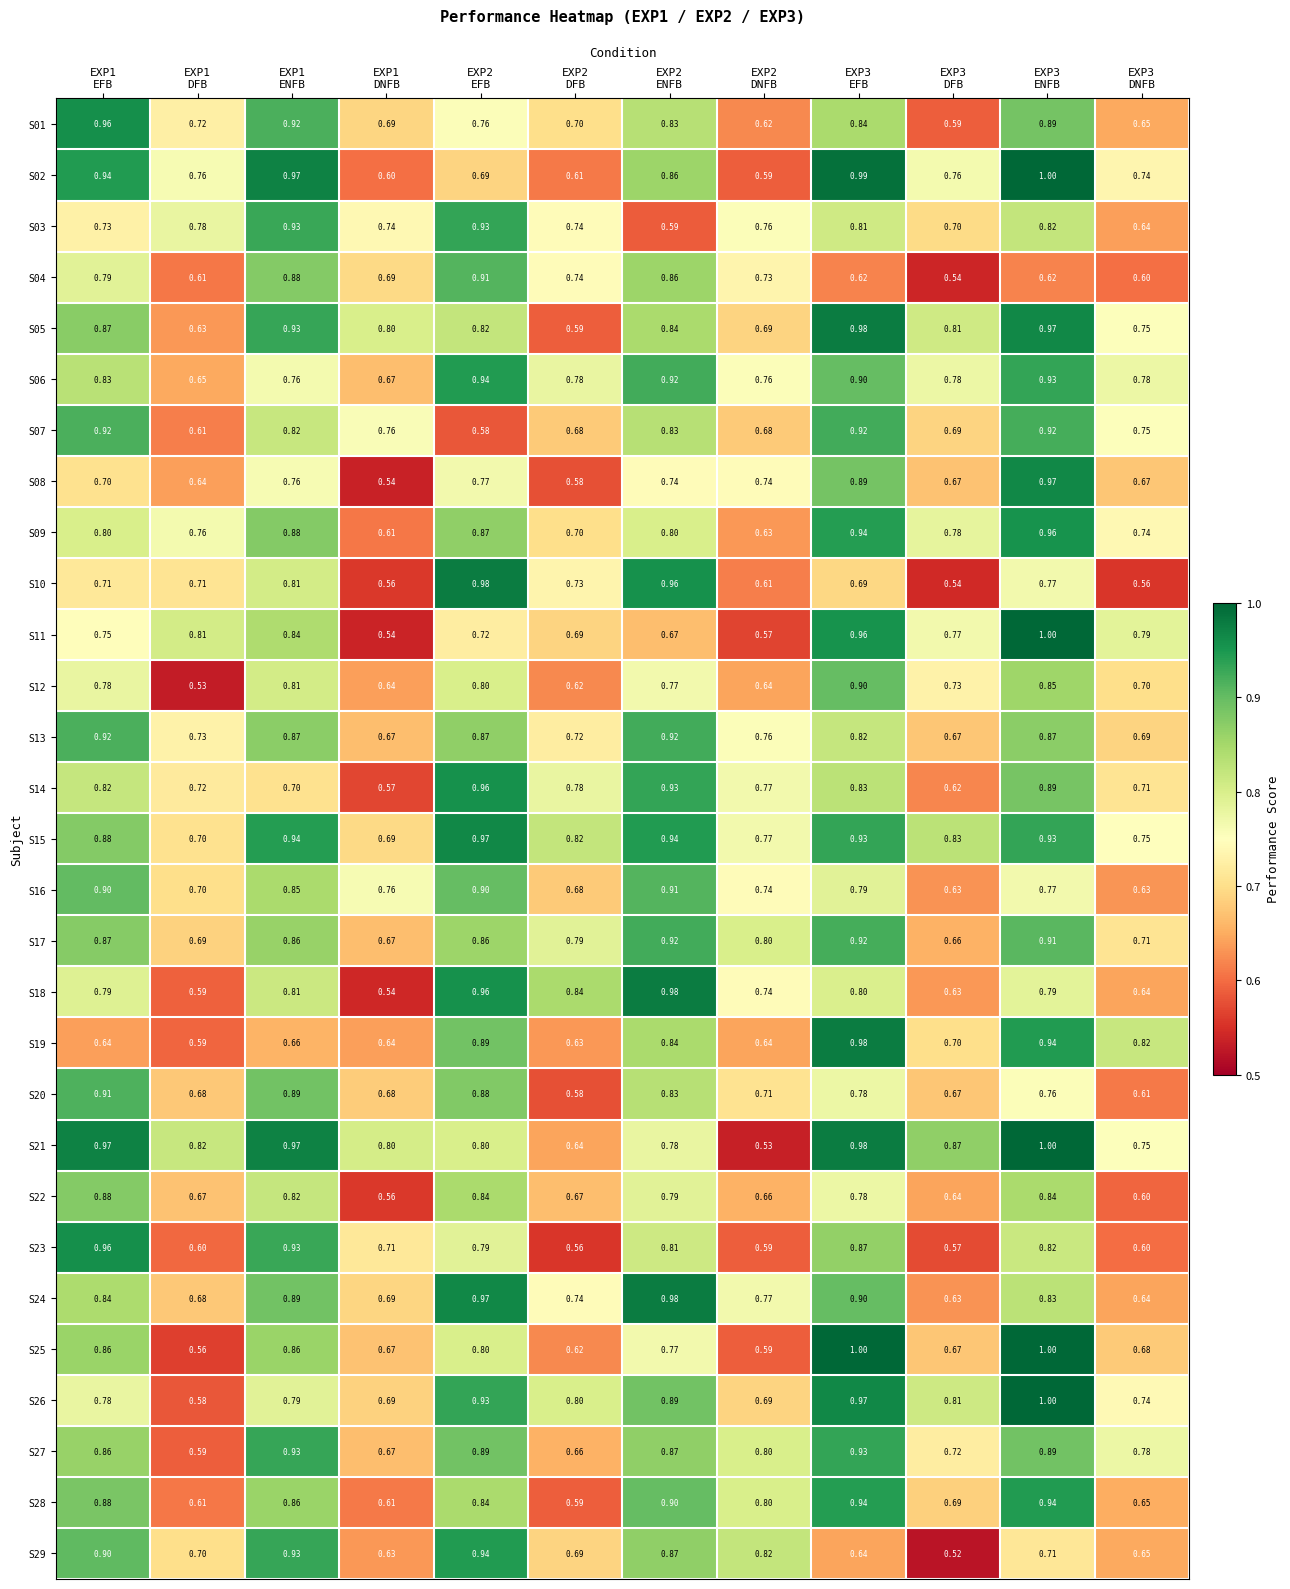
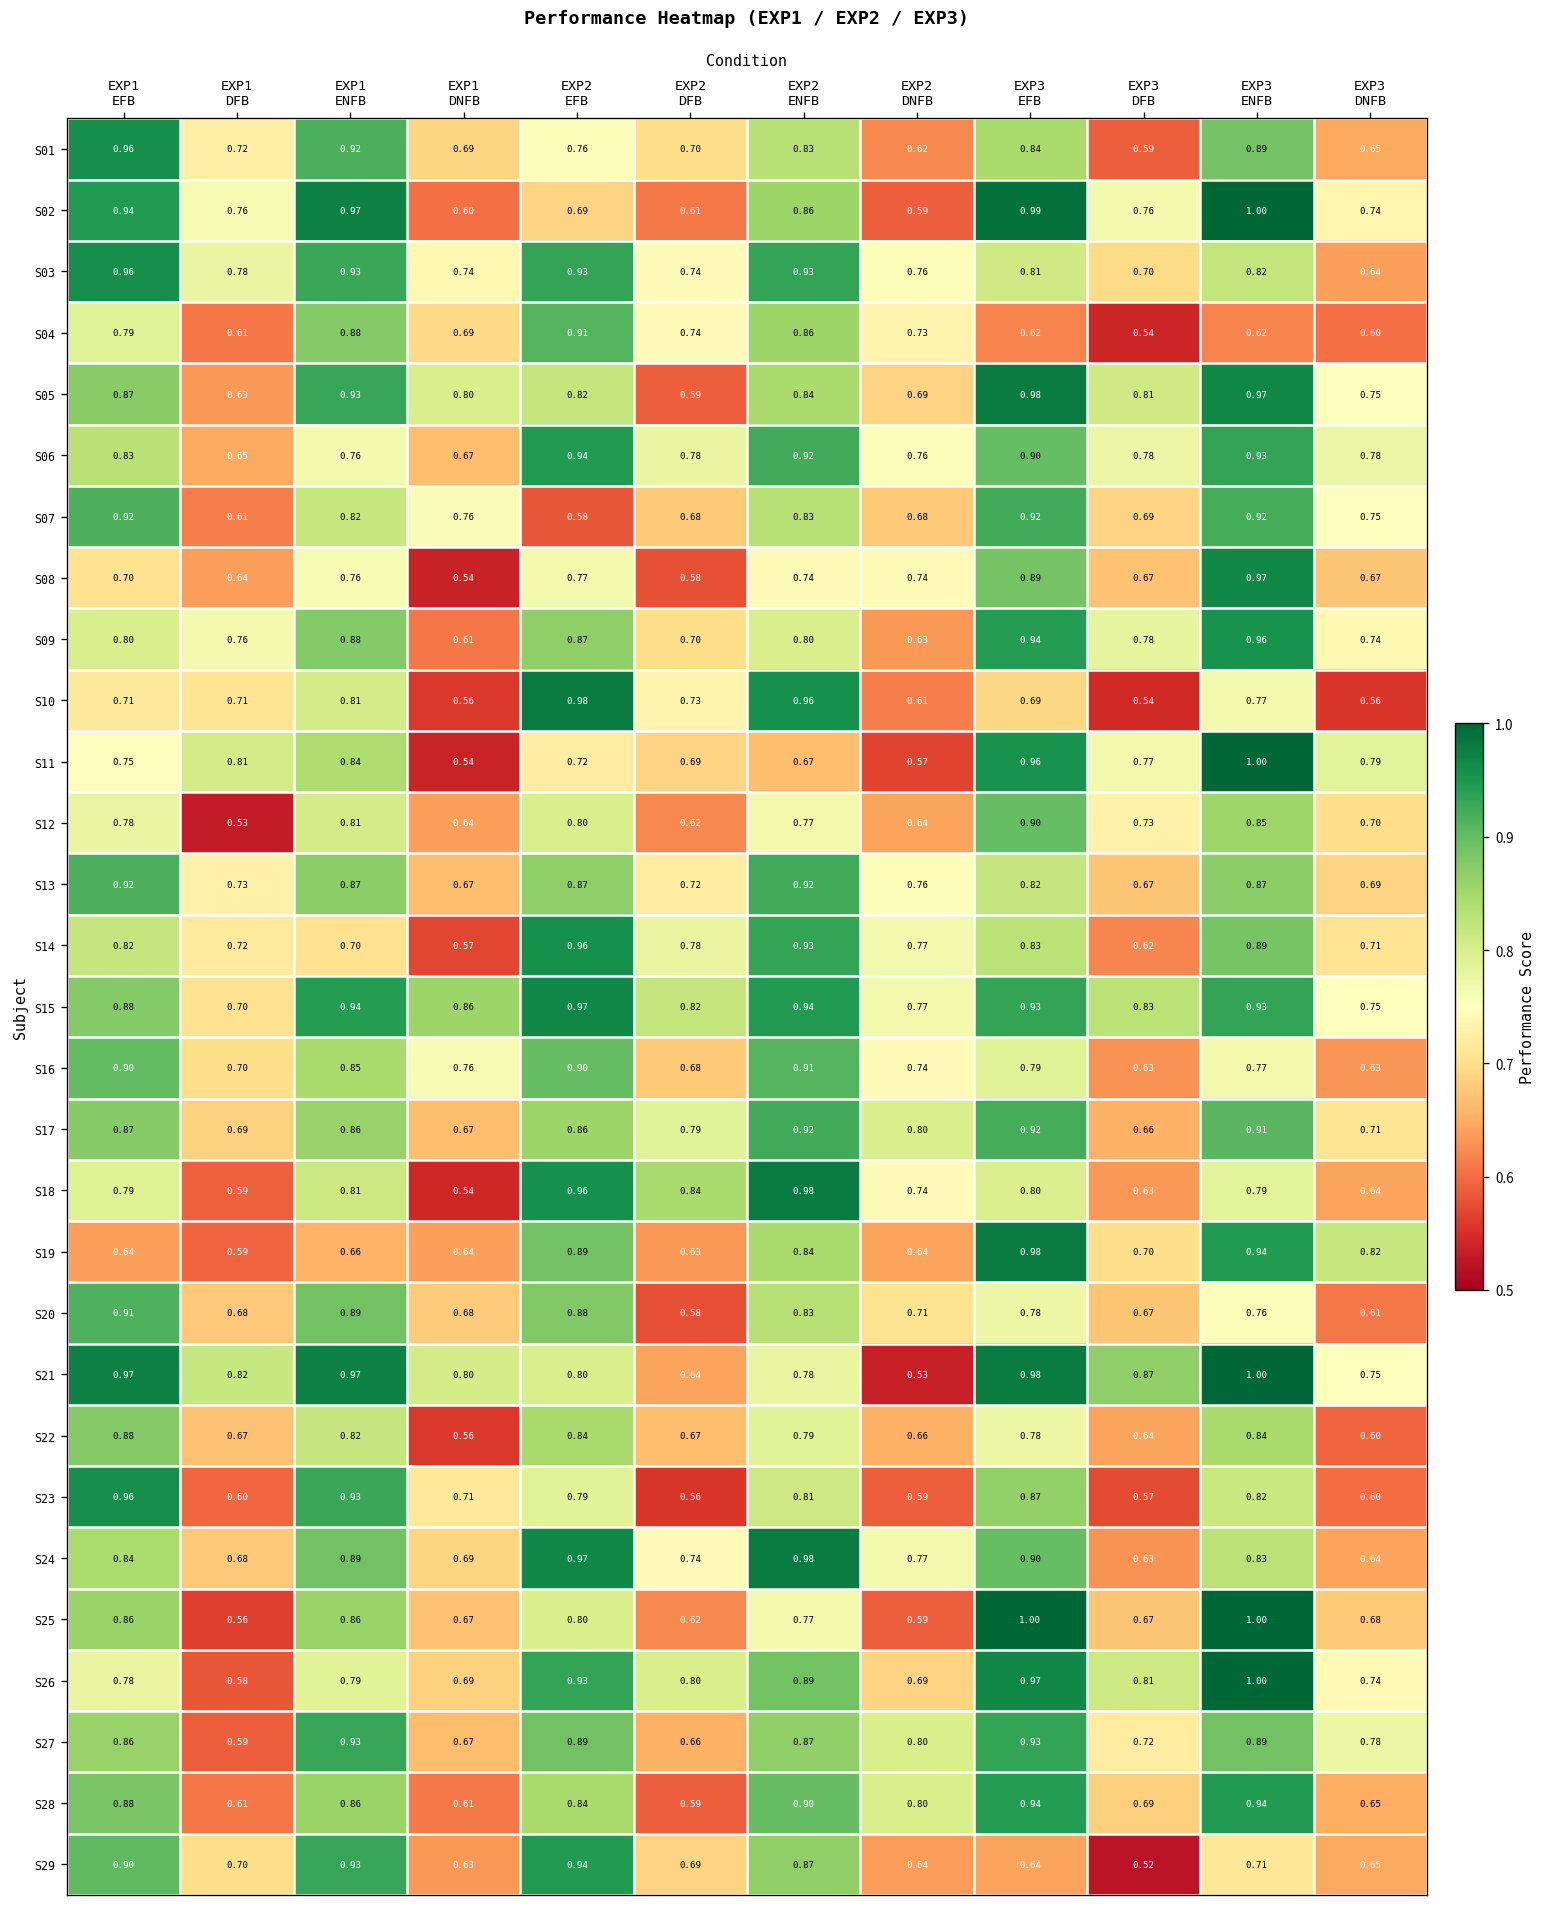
S03, EXP1 EFB: 0.73 -> 0.96
S03, EXP2 ENFB: 0.59 -> 0.93
S15, EXP1 DNFB: 0.69 -> 0.86
S29, EXP2 DNFB: 0.82 -> 0.64
